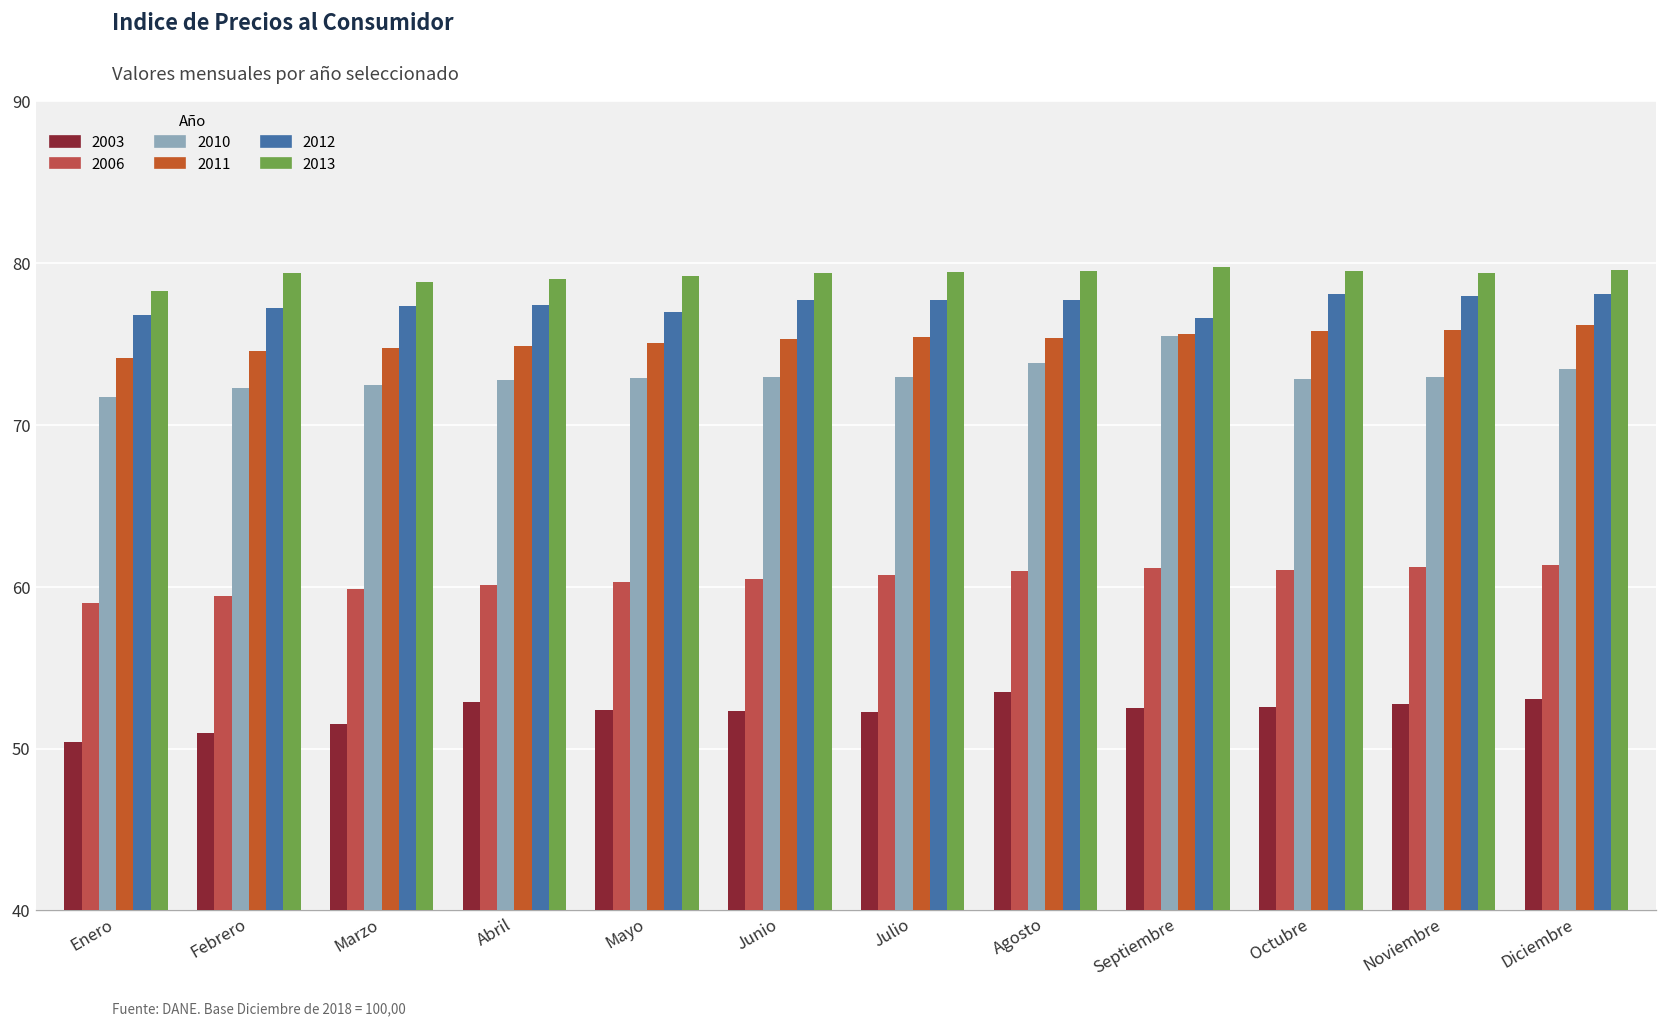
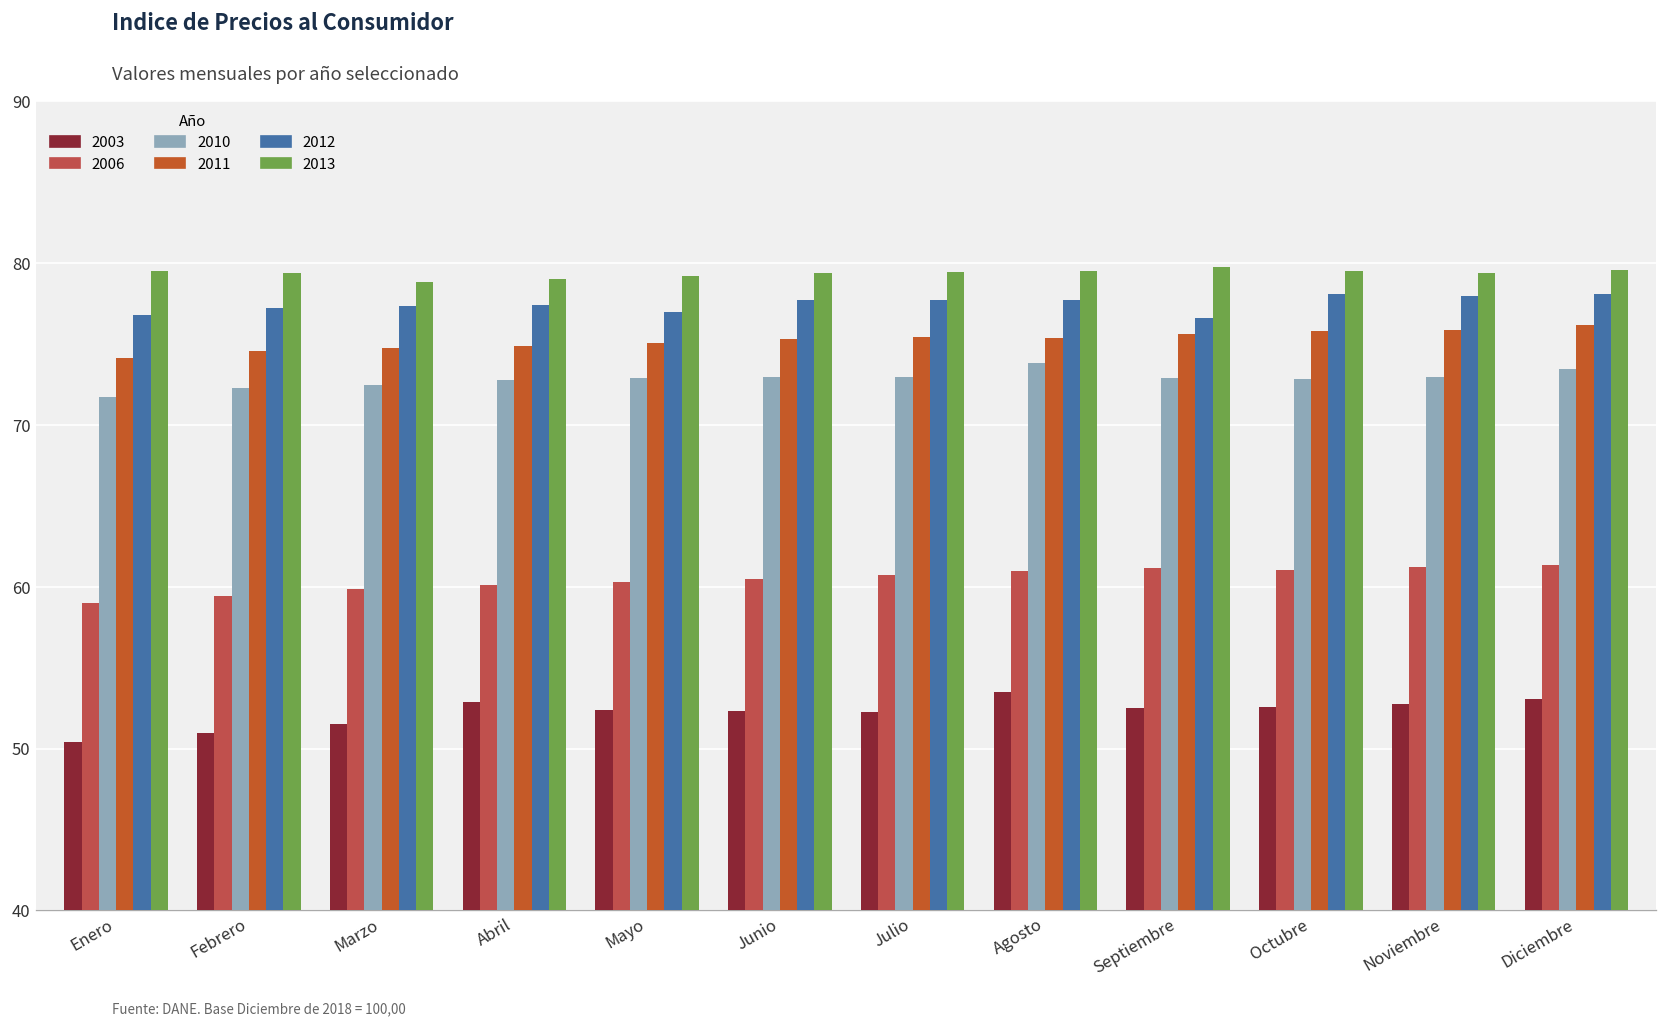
2013, Enero: 78.3 -> 79.5
2010, Septiembre: 75.5 -> 72.9
